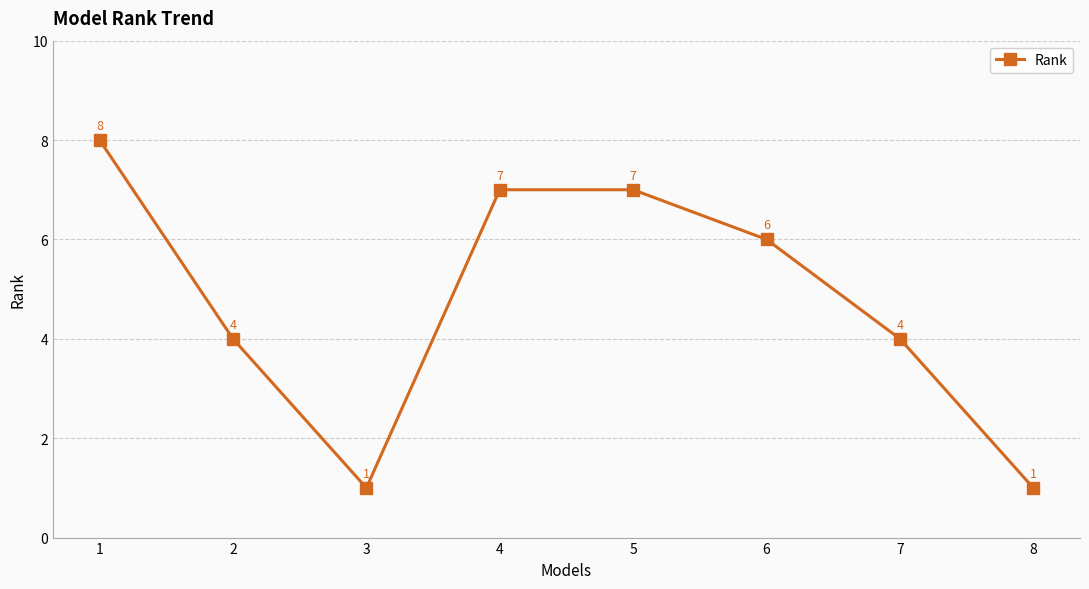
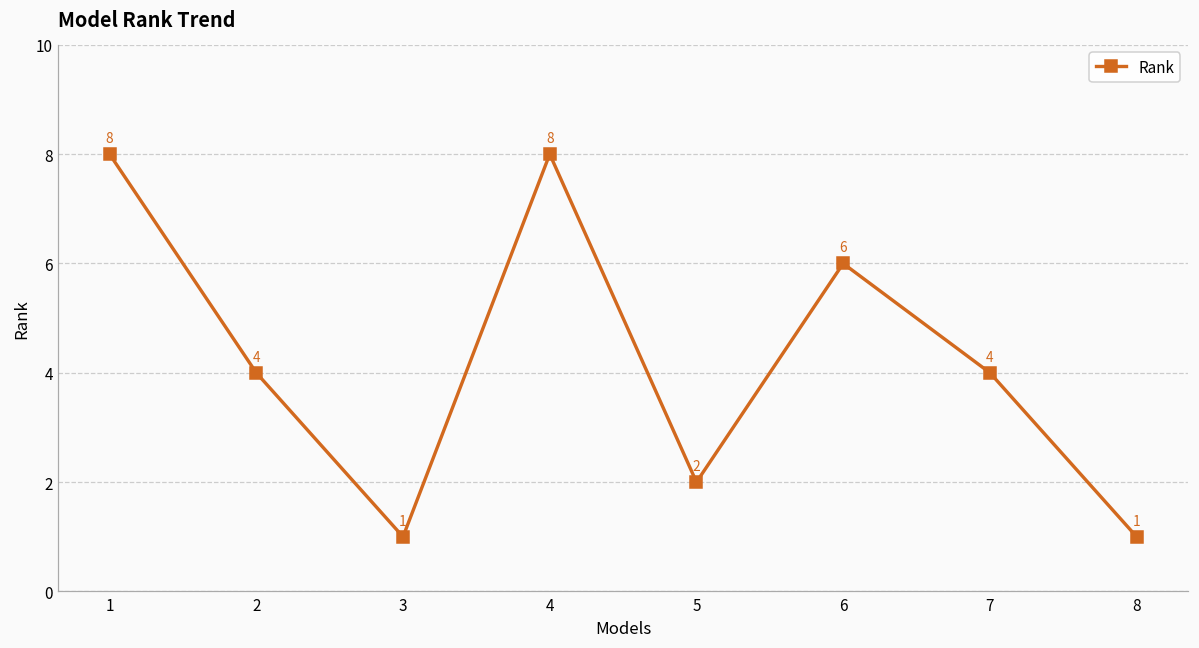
4: 7 -> 8
5: 7 -> 2
